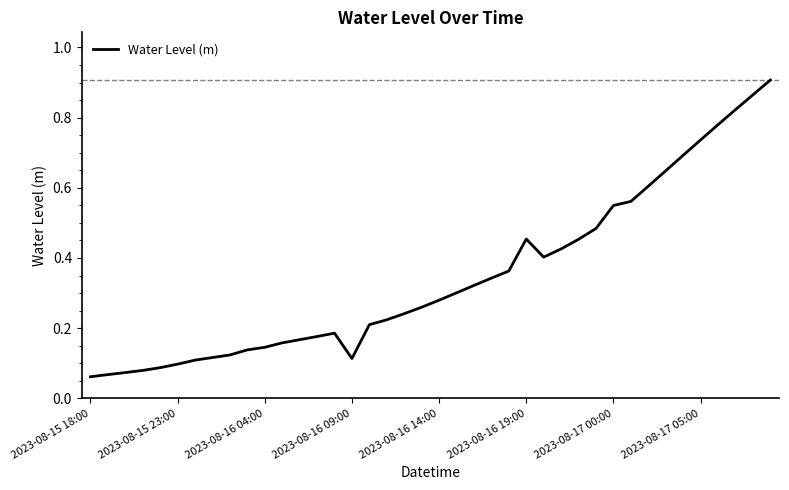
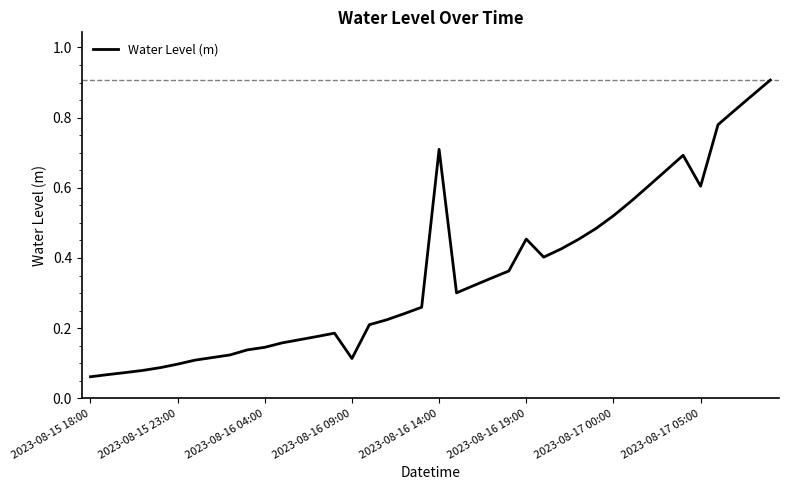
2023-08-16 14:00: 0.28 -> 0.71
2023-08-17 00:00: 0.55 -> 0.52
2023-08-17 05:00: 0.74 -> 0.60
